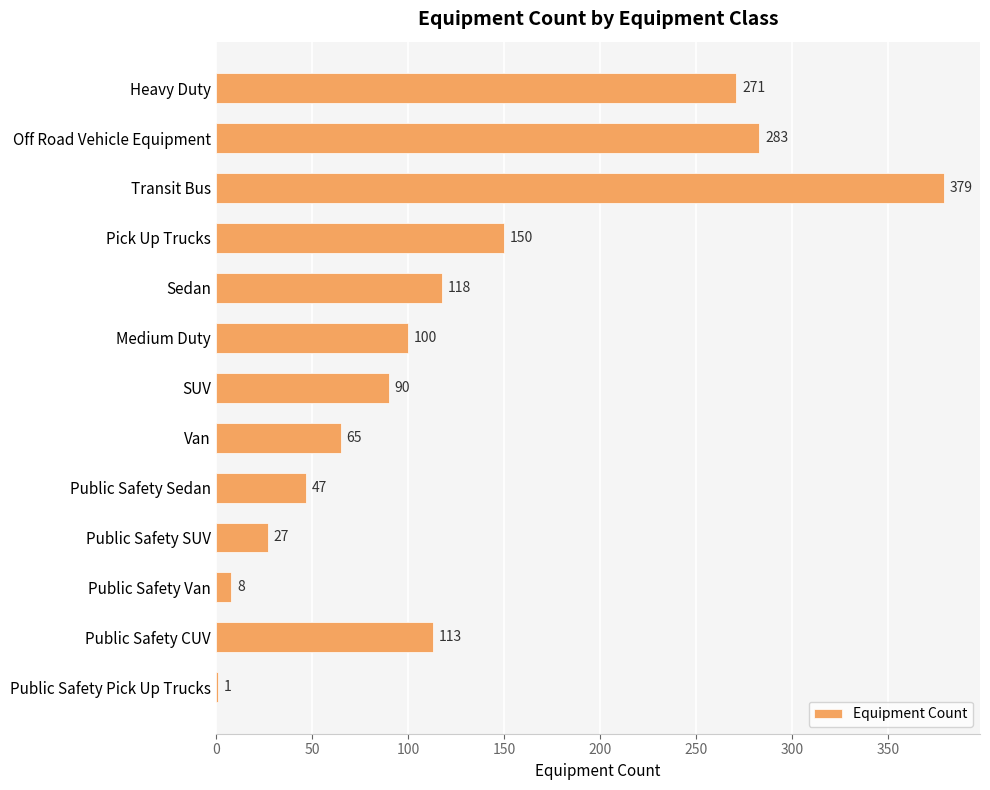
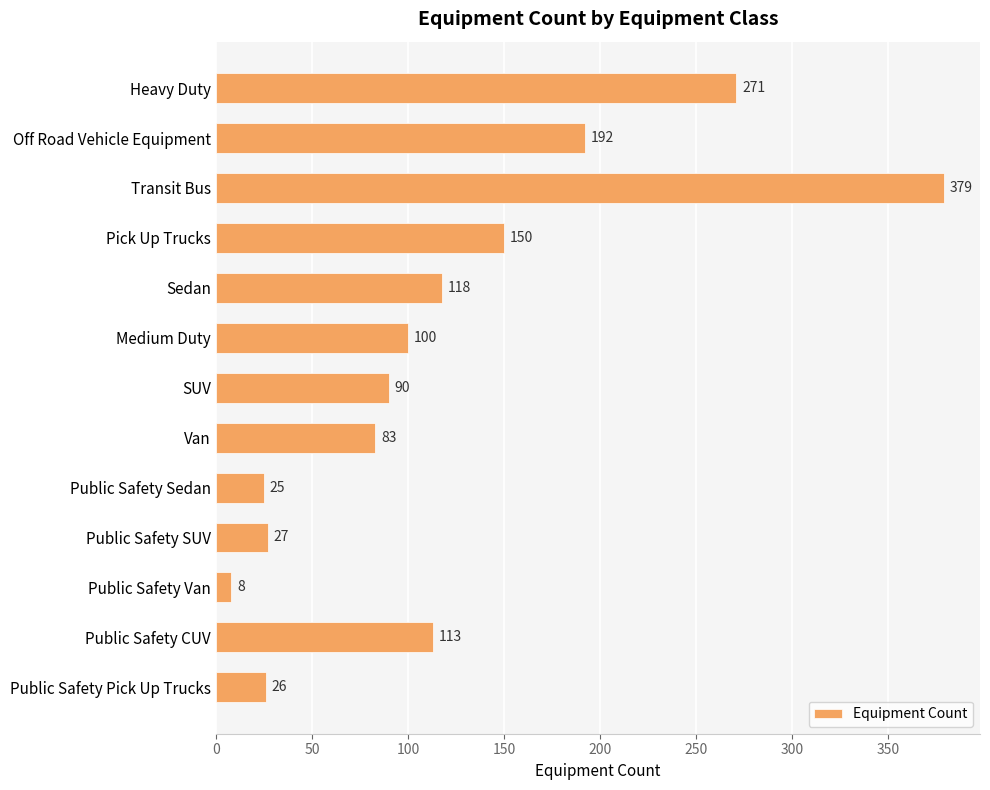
Off Road Vehicle Equipment: 283 -> 192
Van: 65 -> 83
Public Safety Sedan: 47 -> 25
Public Safety Pick Up Trucks: 1 -> 26
